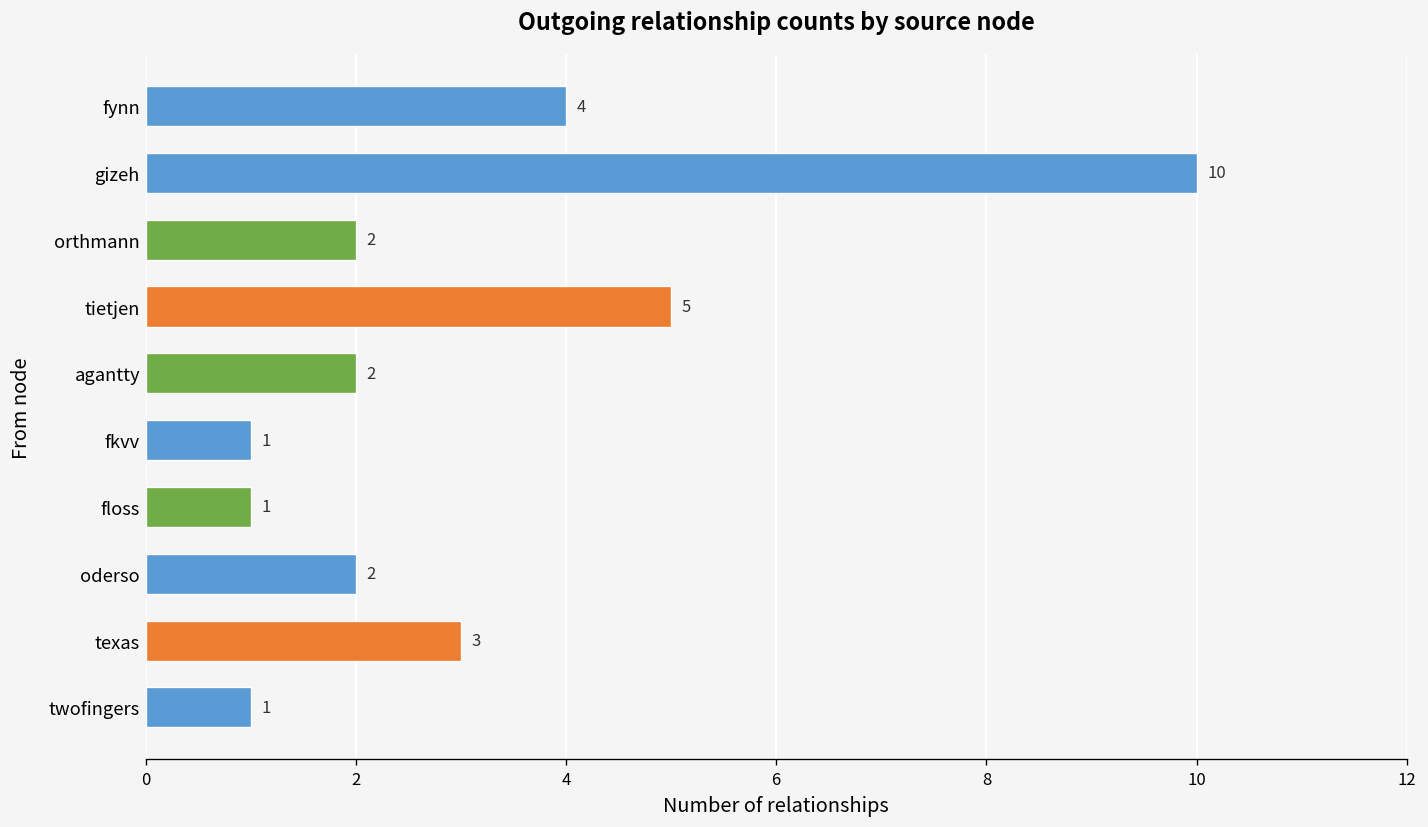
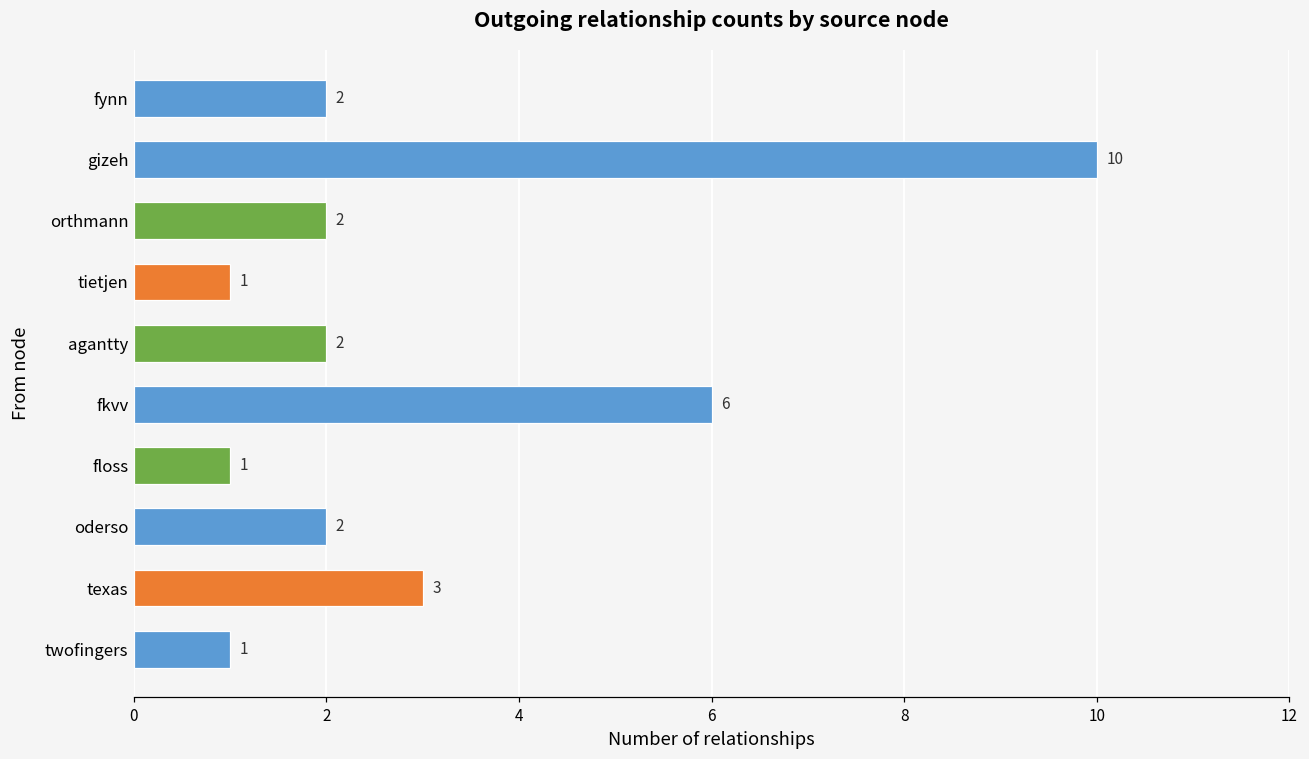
fynn: 4 -> 2
tietjen: 5 -> 1
fkvv: 1 -> 6
